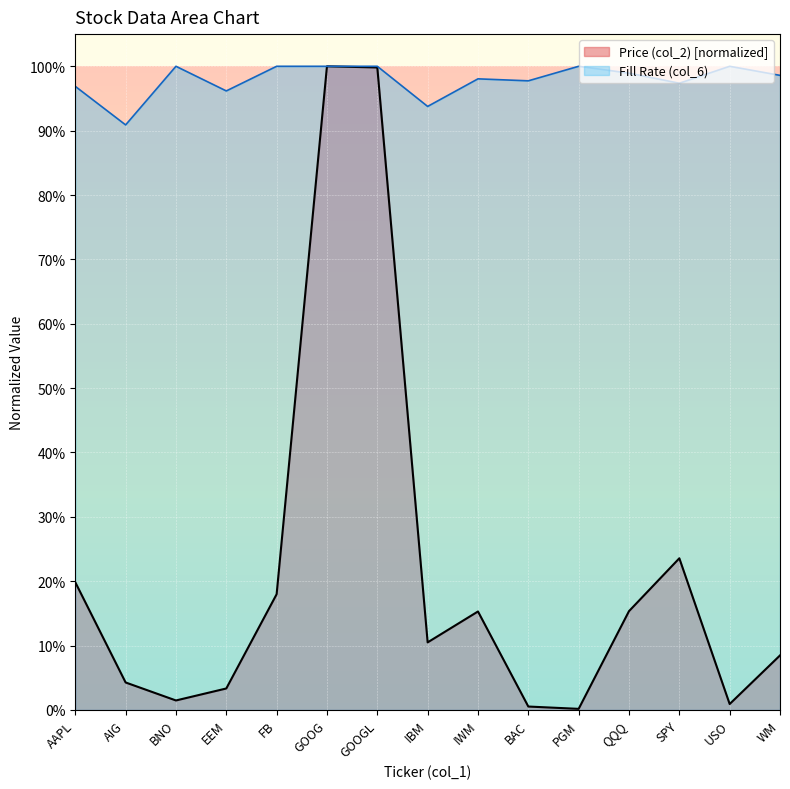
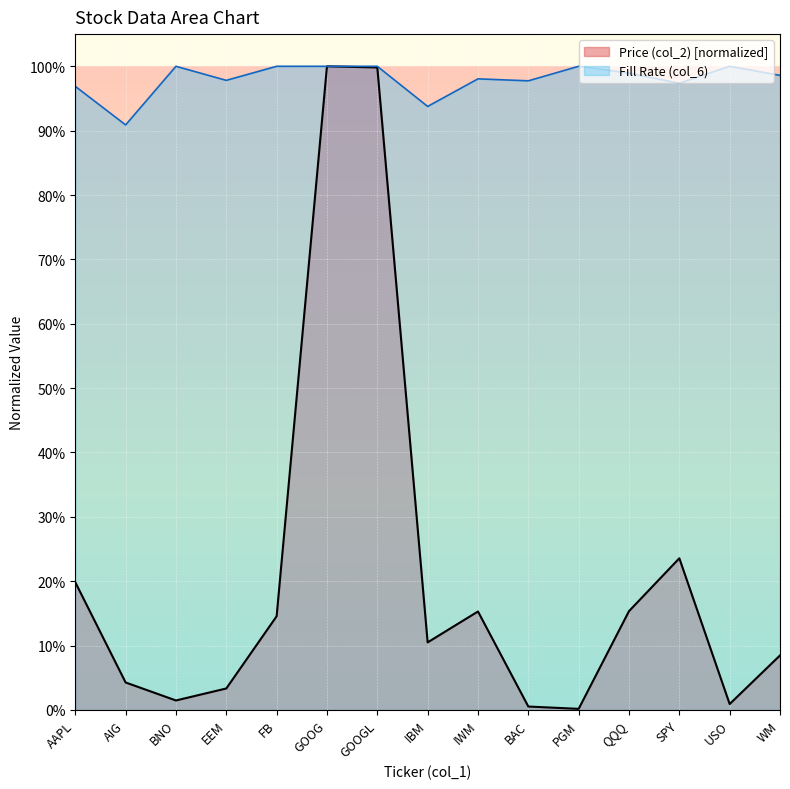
Fill Rate (col_6), EEM: 96% -> 98%
Price (col_2) [normalized], FB: 18% -> 15%
